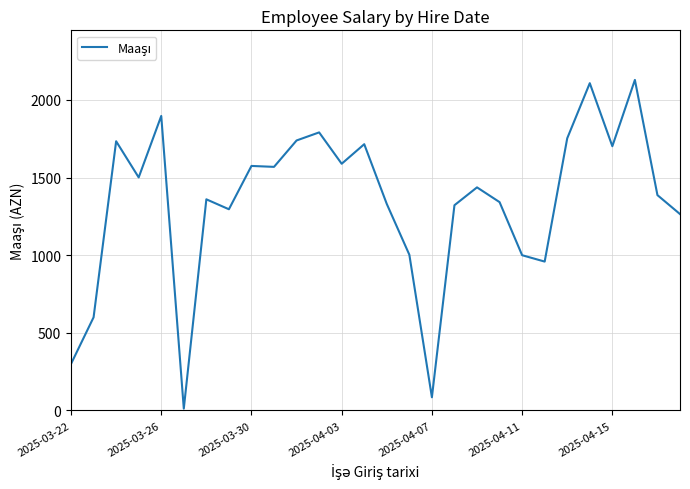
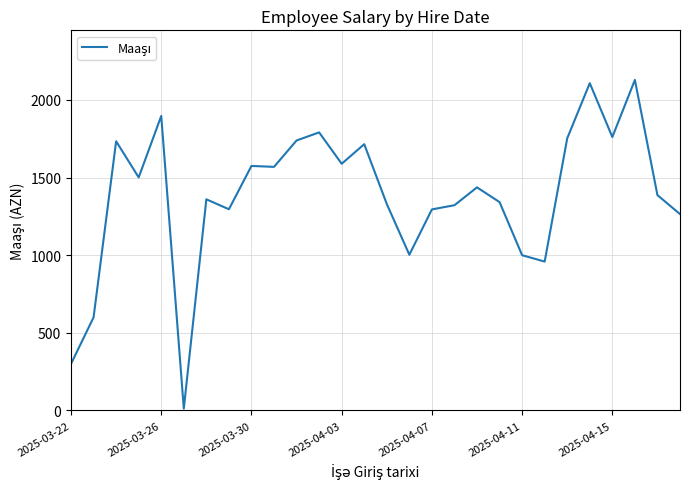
2025-04-07: 90 -> 1300
2025-04-15: 1700 -> 1760
